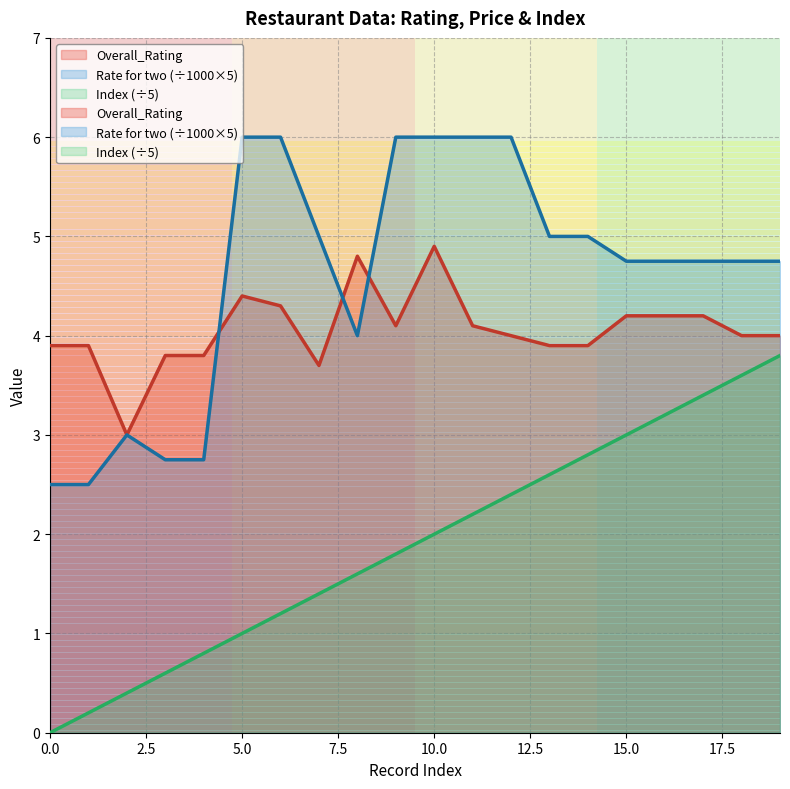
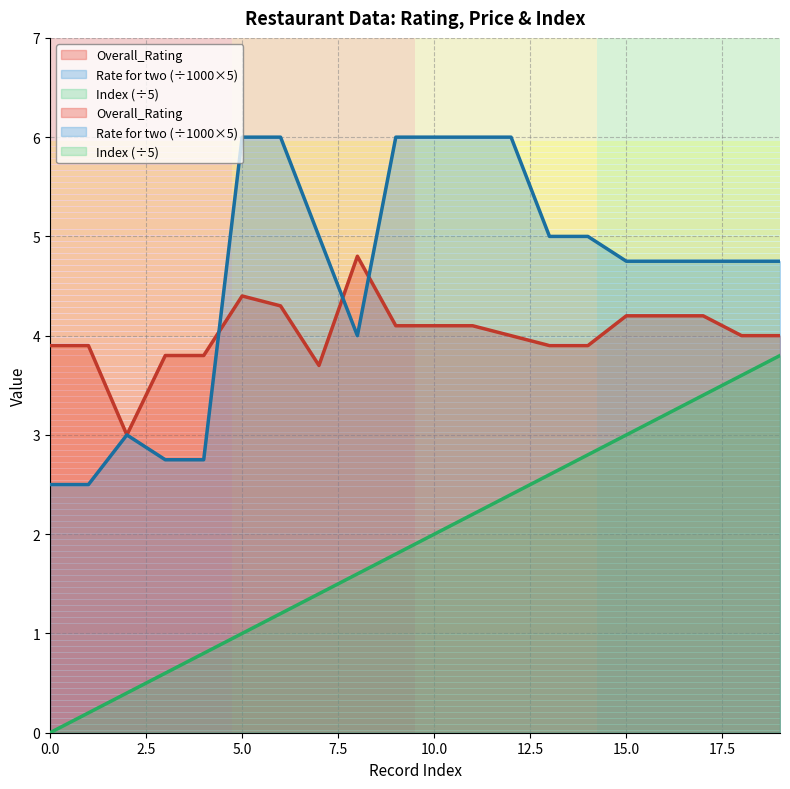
Overall_Rating, 10.0: 4.9 -> 4.1
